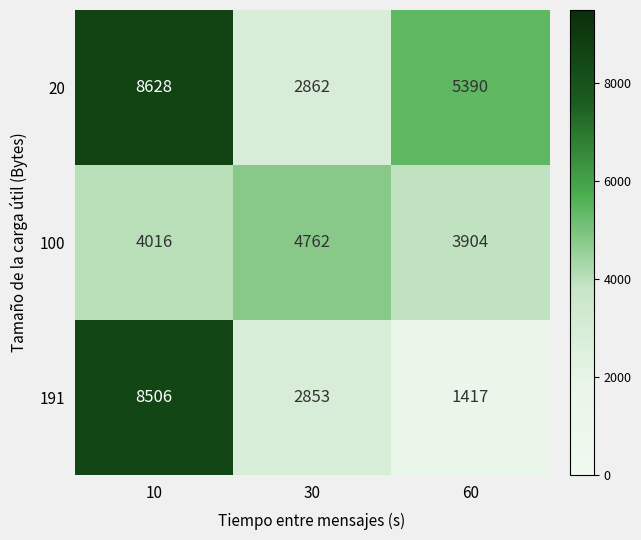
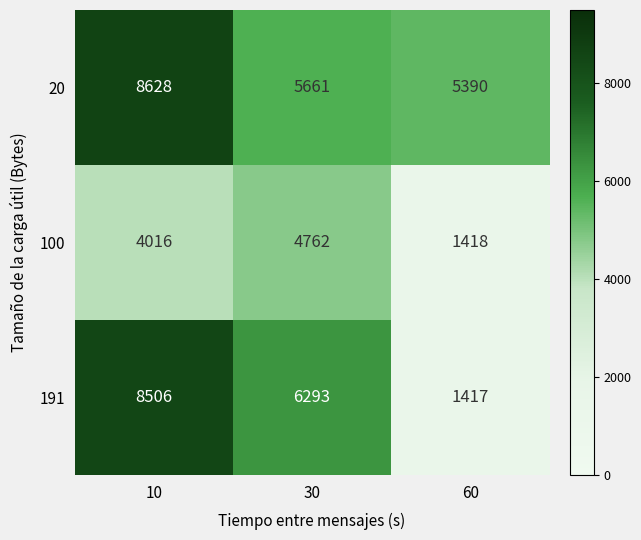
20, 30: 2862 -> 5661
100, 60: 3904 -> 1418
191, 30: 2853 -> 6293
